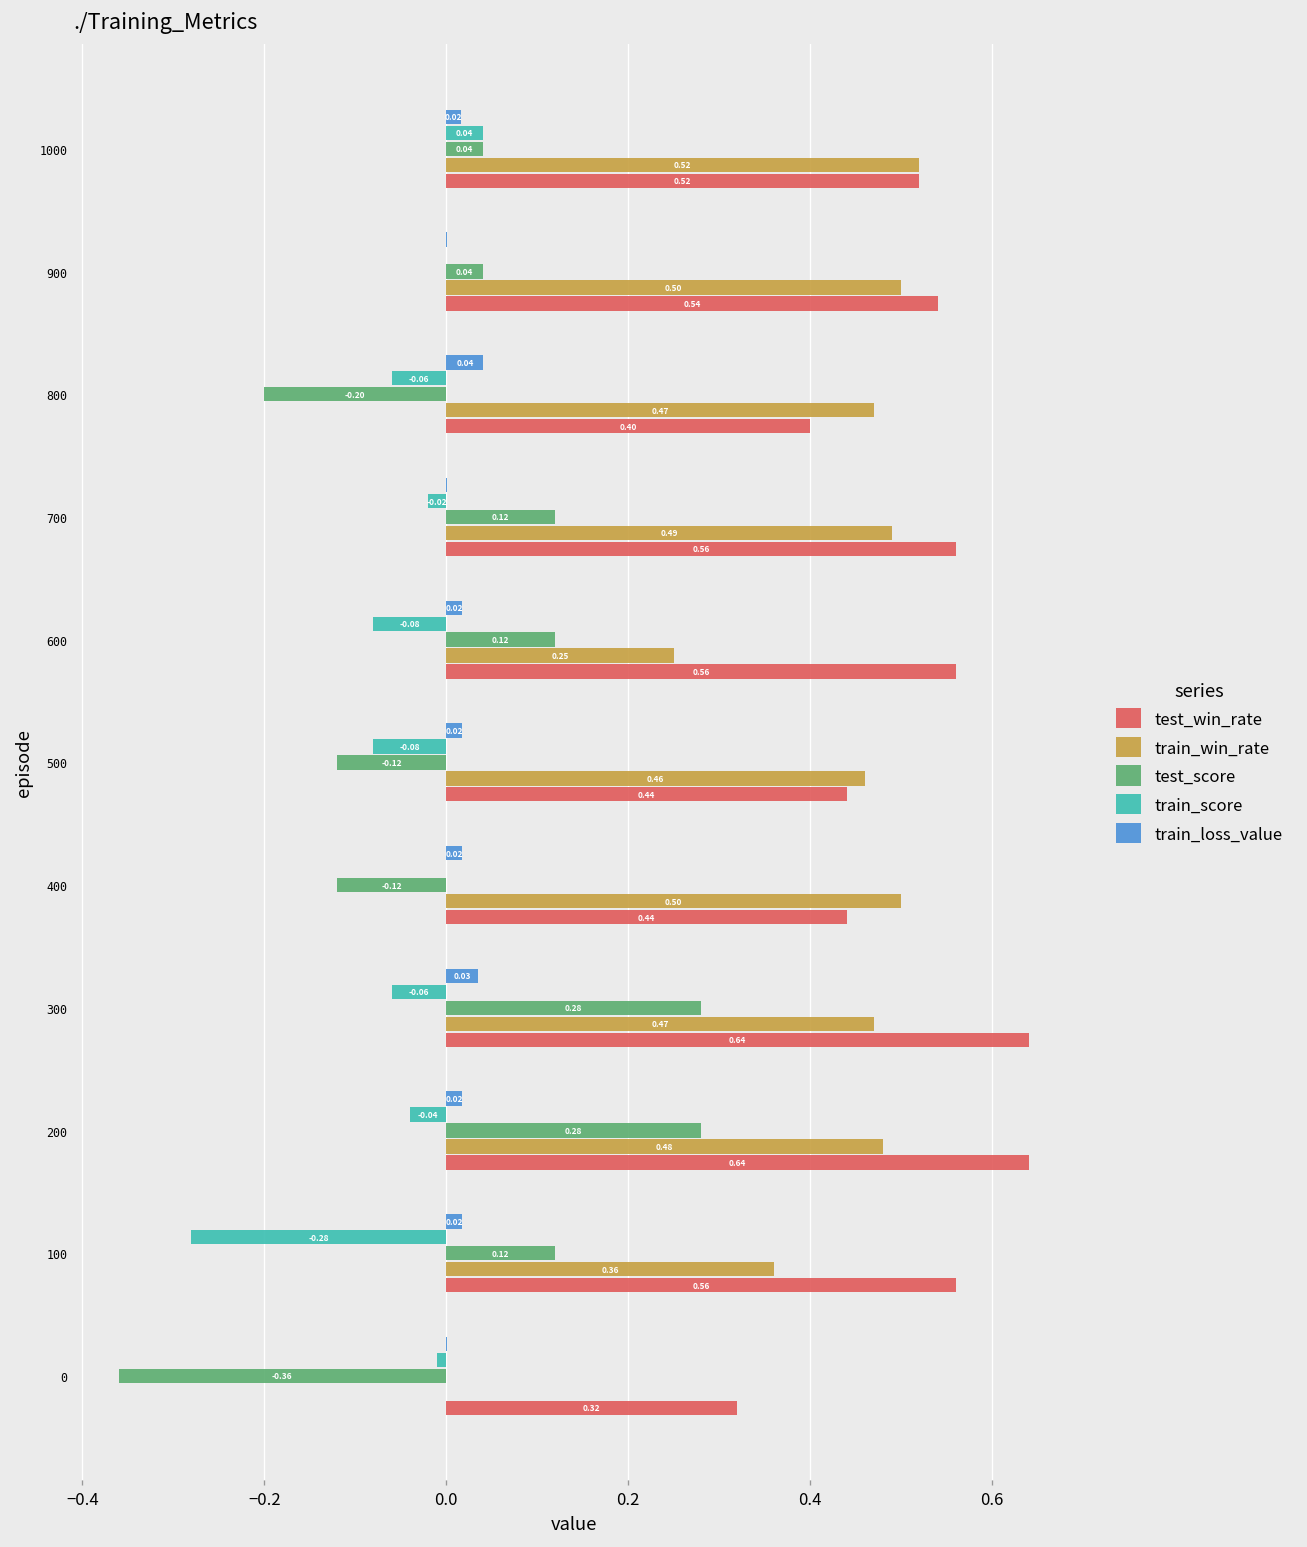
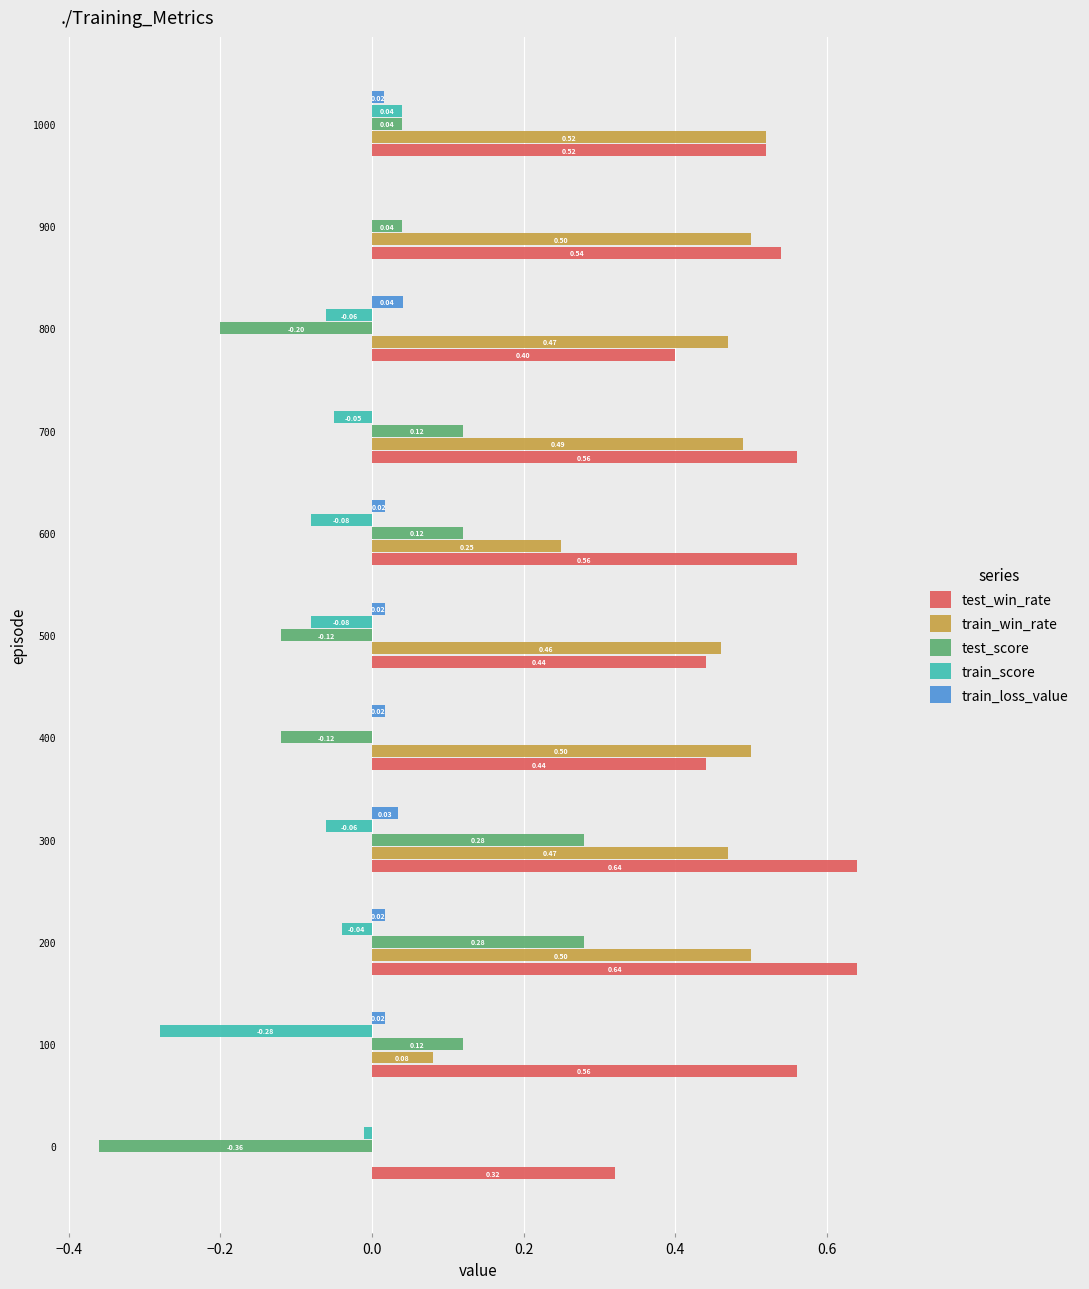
train_score, 700: -0.02 -> -0.05
train_win_rate, 200: 0.48 -> 0.50
train_win_rate, 100: 0.36 -> 0.08
